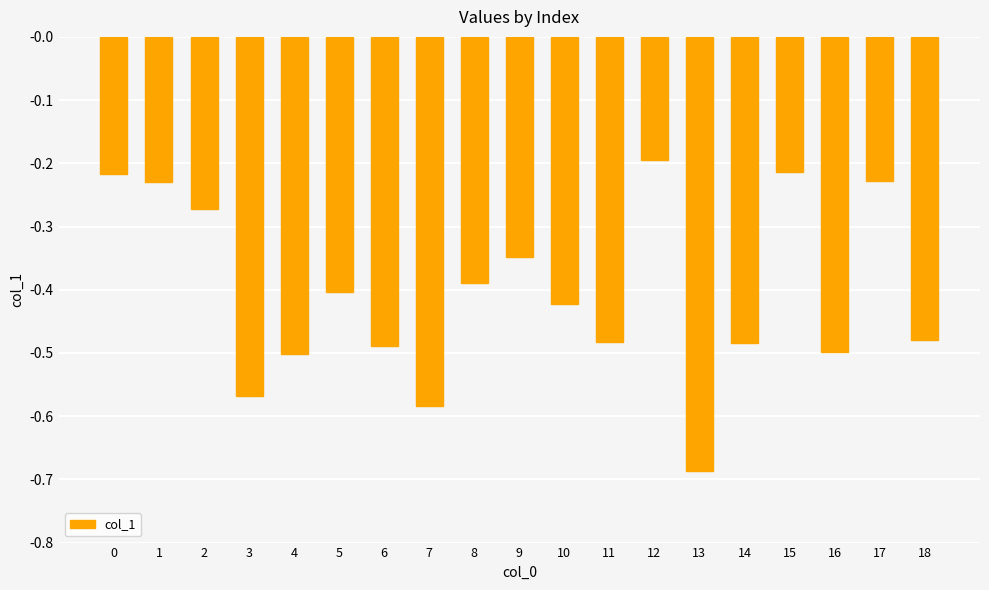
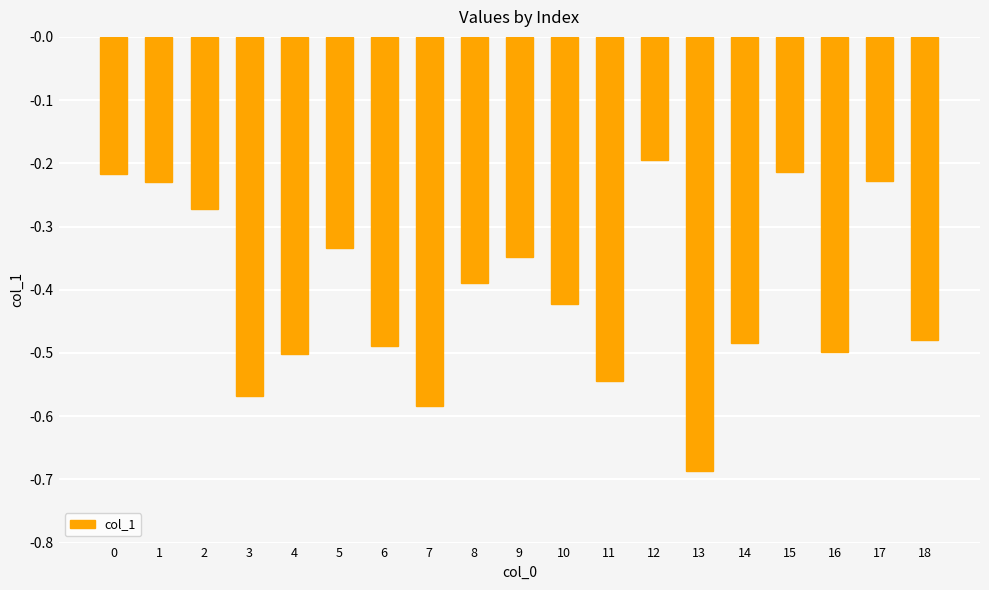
5: -0.40 -> -0.33
11: -0.48 -> -0.54
